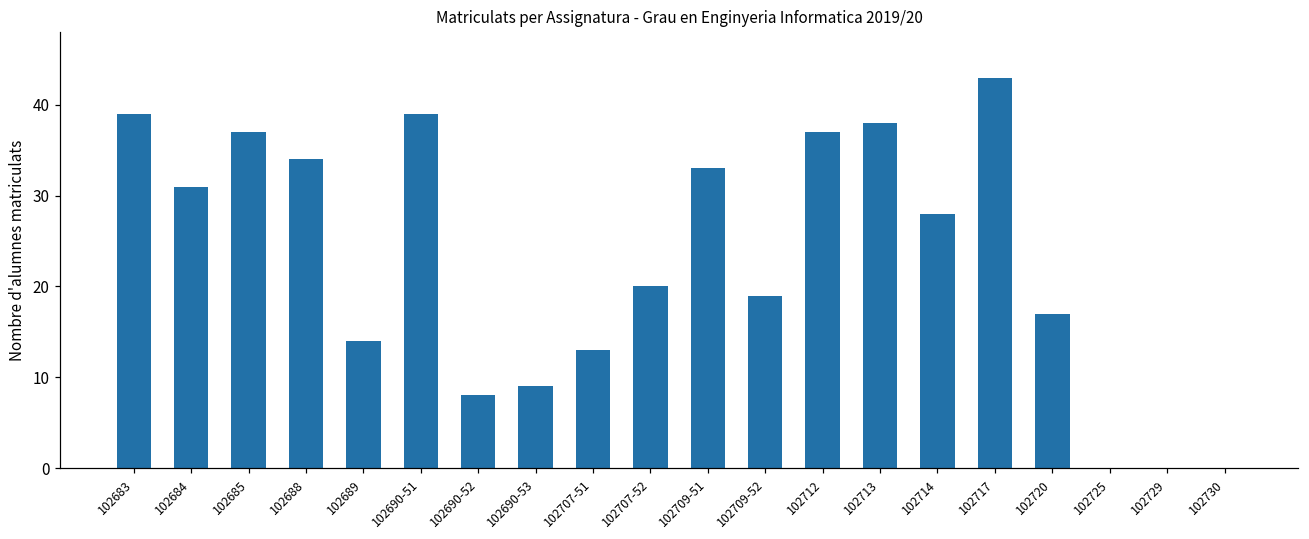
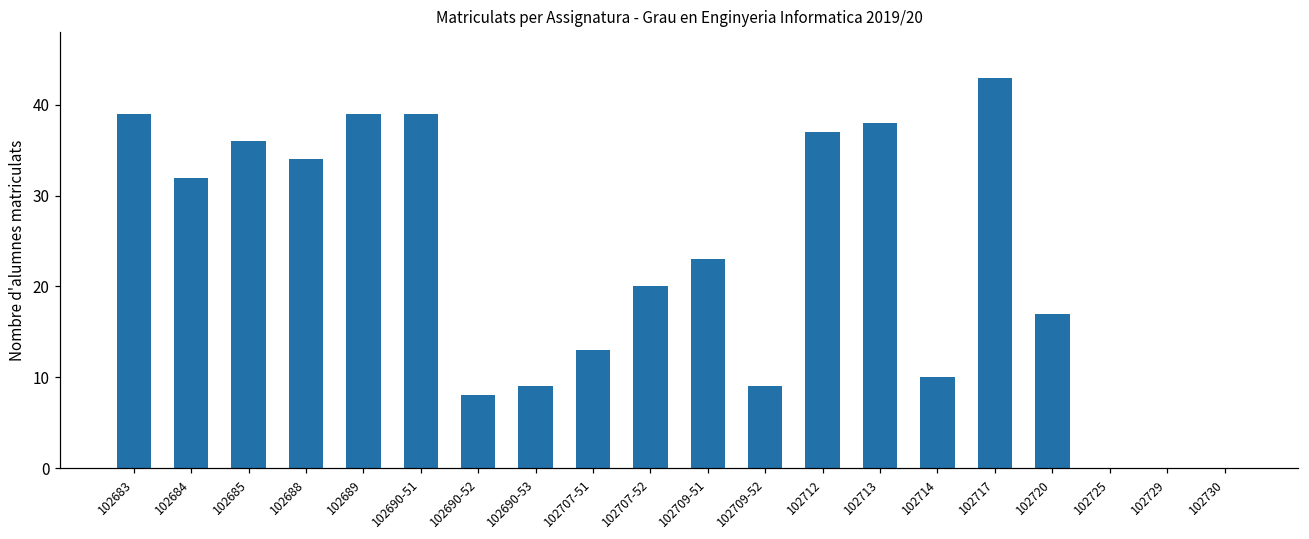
102684: 31 -> 32
102685: 37 -> 36
102689: 14 -> 39
102709-51: 33 -> 23
102709-52: 19 -> 9
102714: 28 -> 10
